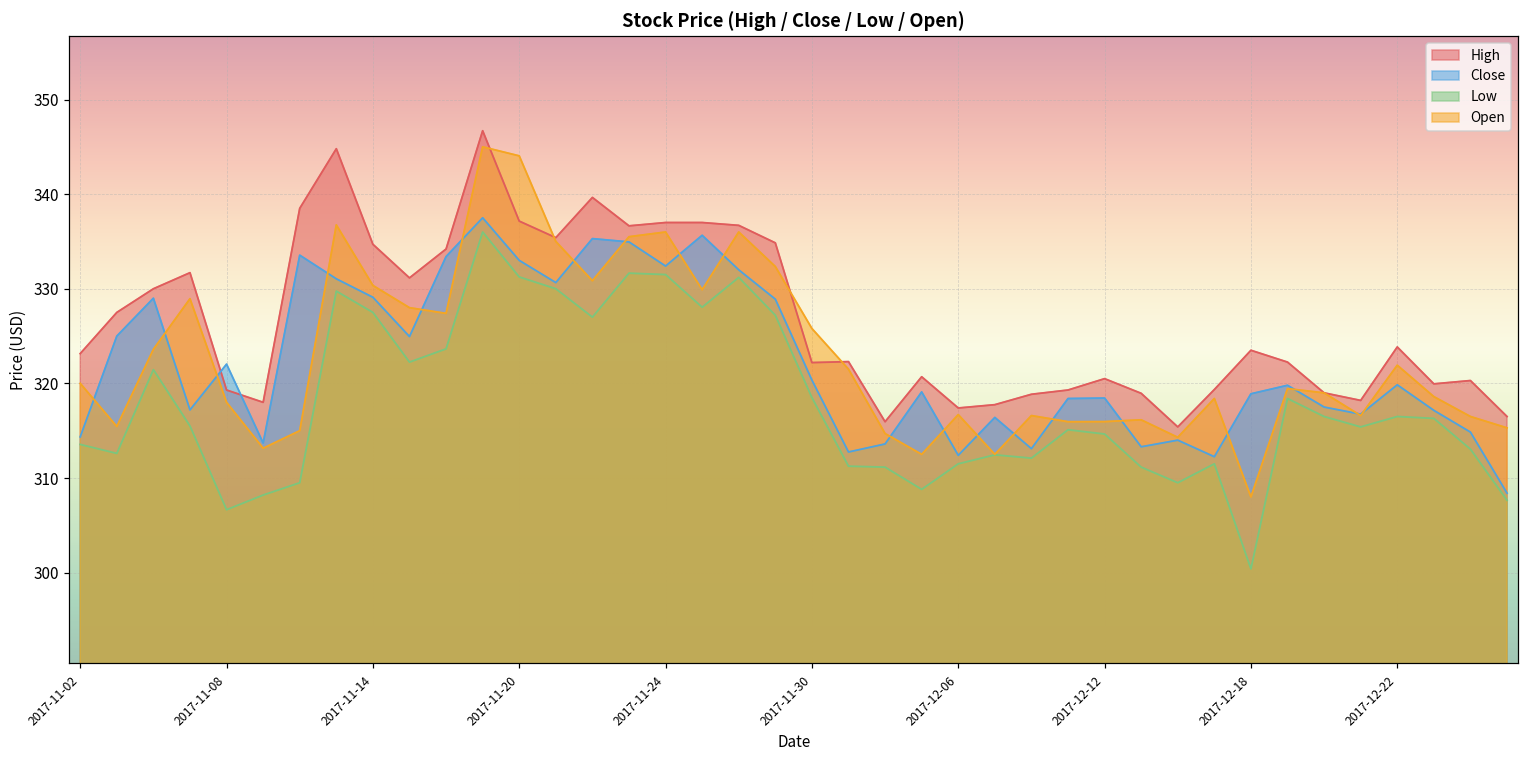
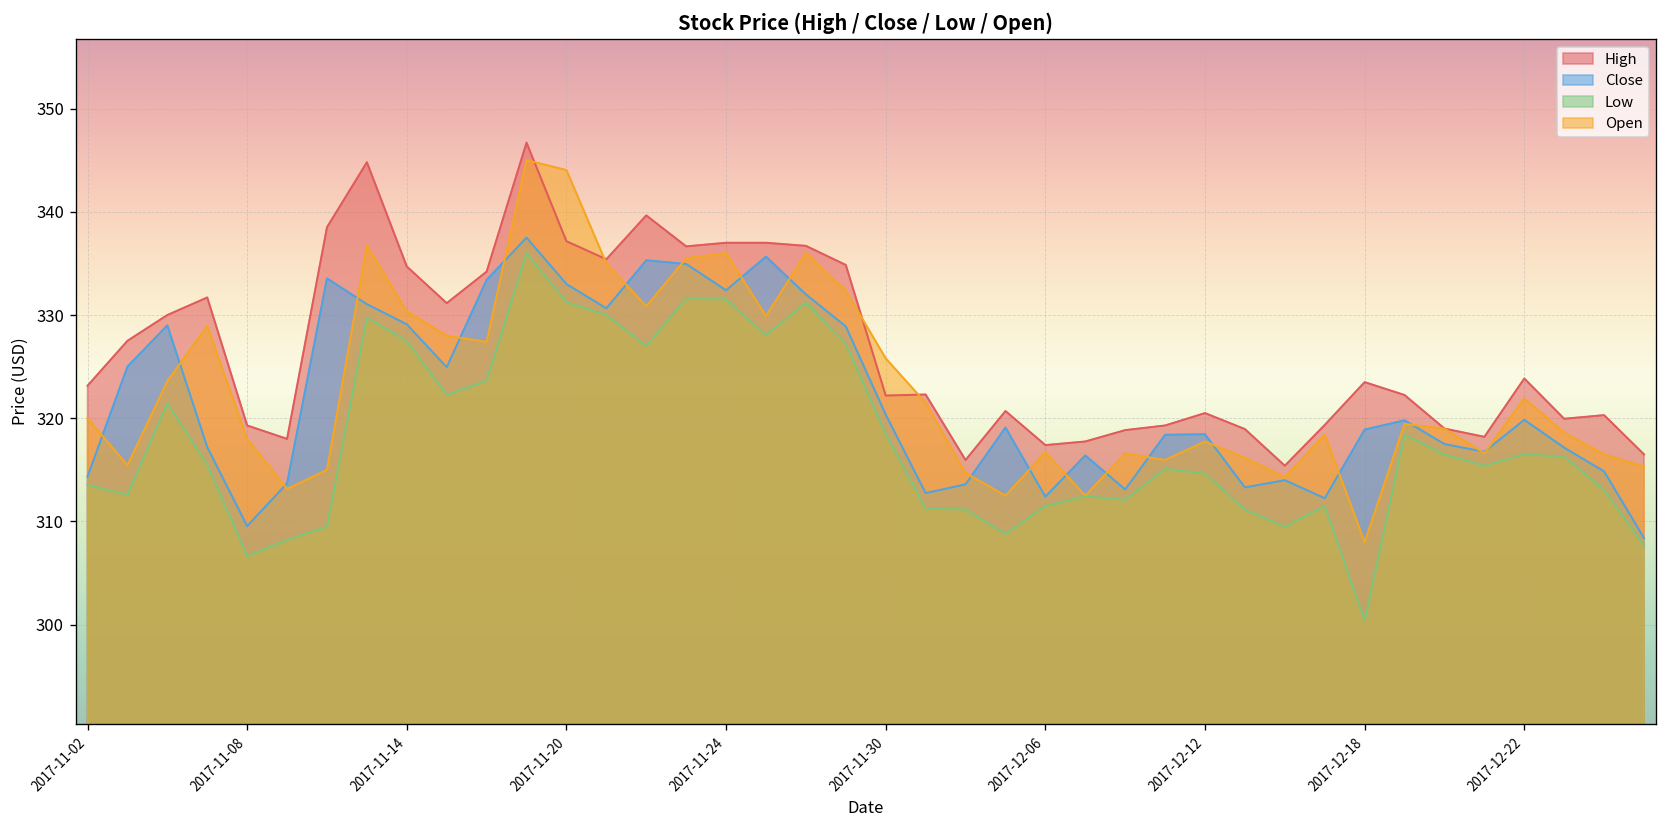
Close, 2017-11-08: 322 -> 310
Open, 2017-12-12: 316 -> 318
